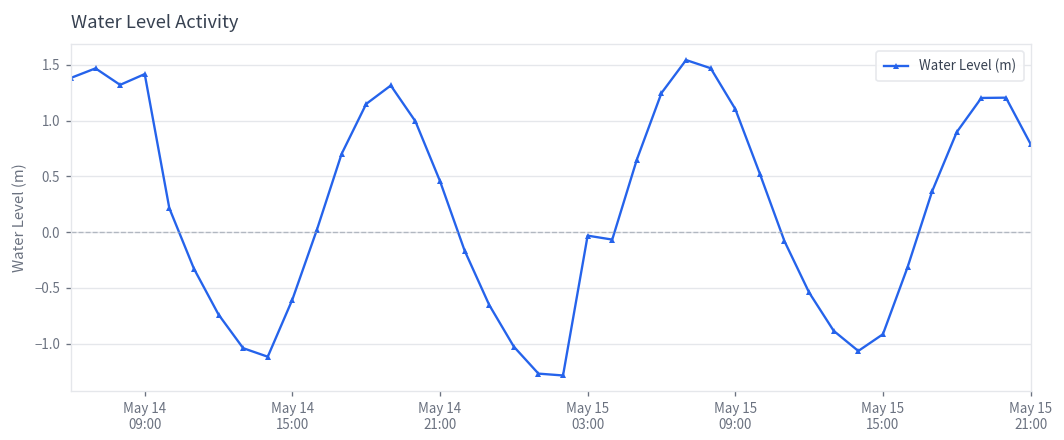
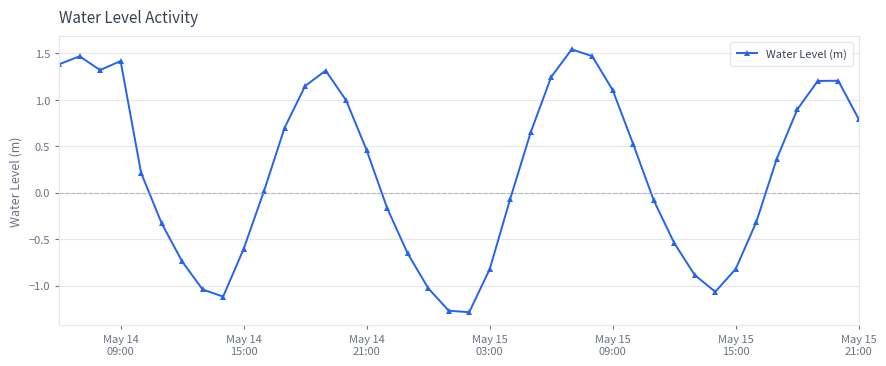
May 15 03:00: 0.0 -> -0.8
May 15 15:00: -0.9 -> -0.8
